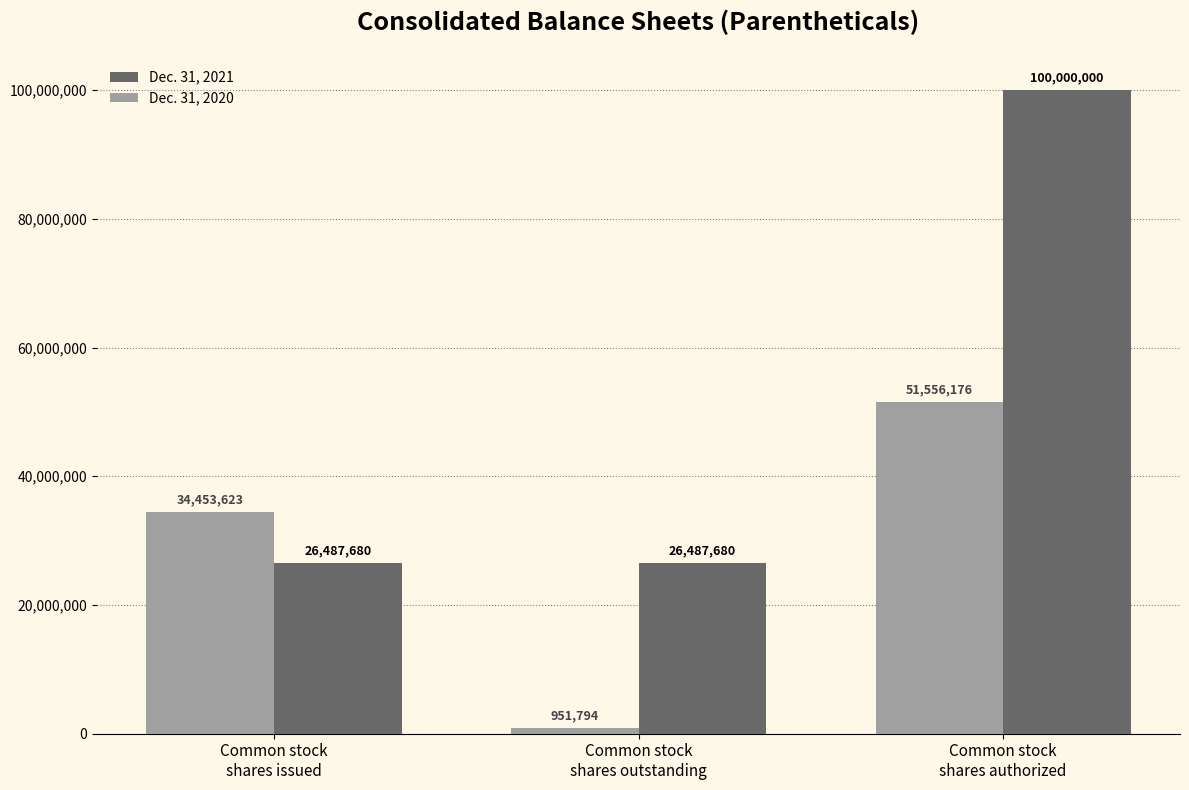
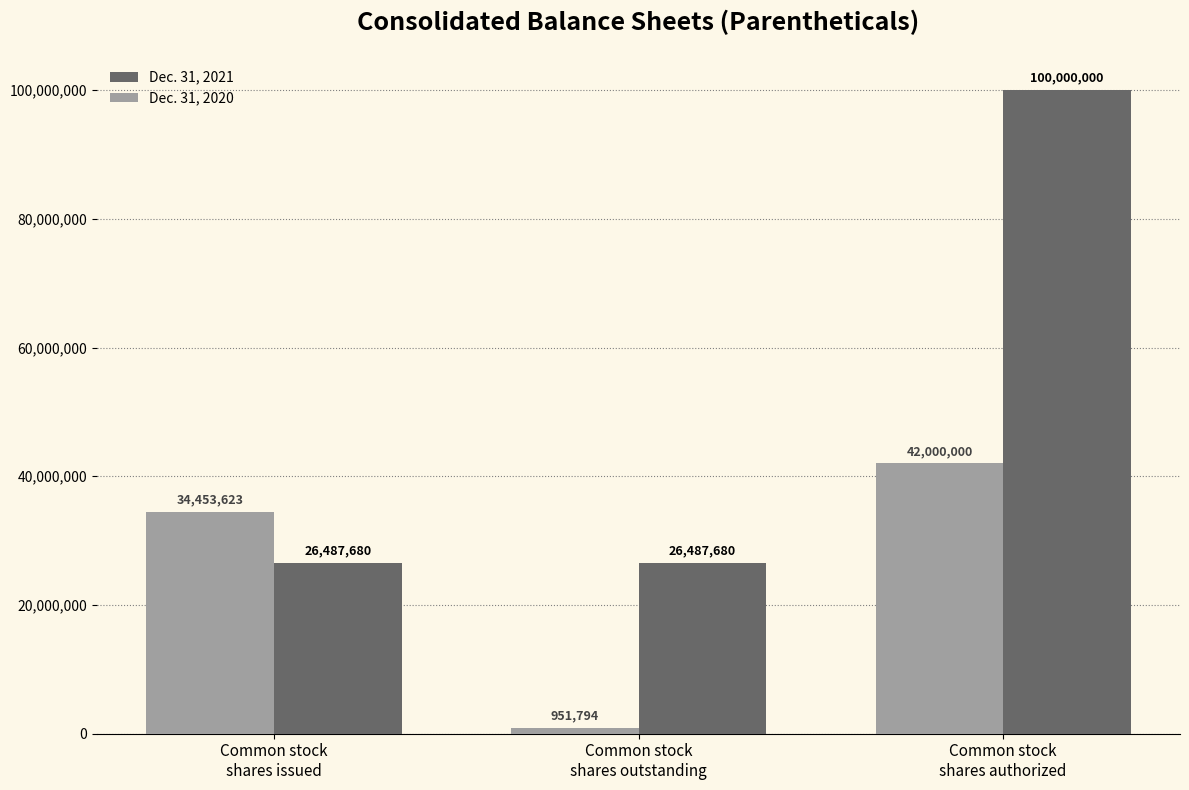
Dec. 31, 2020, Common stock shares authorized: 51,556,176 -> 42,000,000
